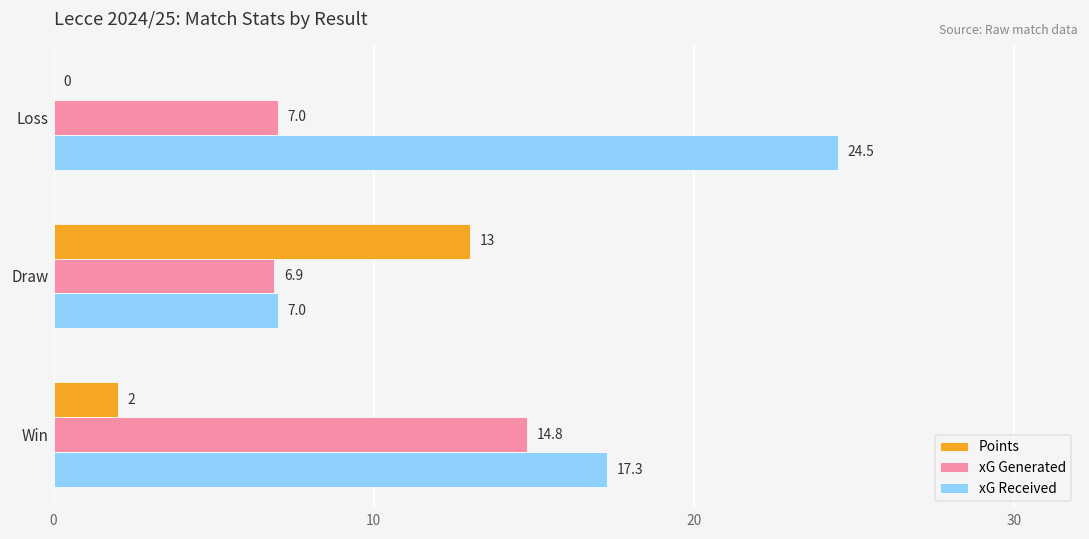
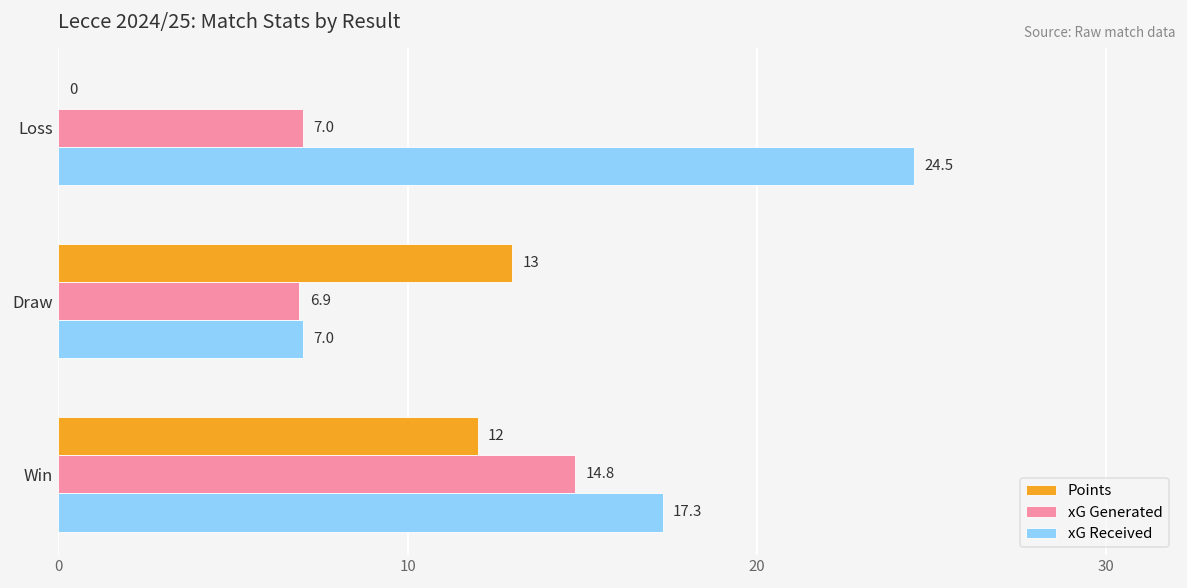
Points, Win: 2 -> 12
